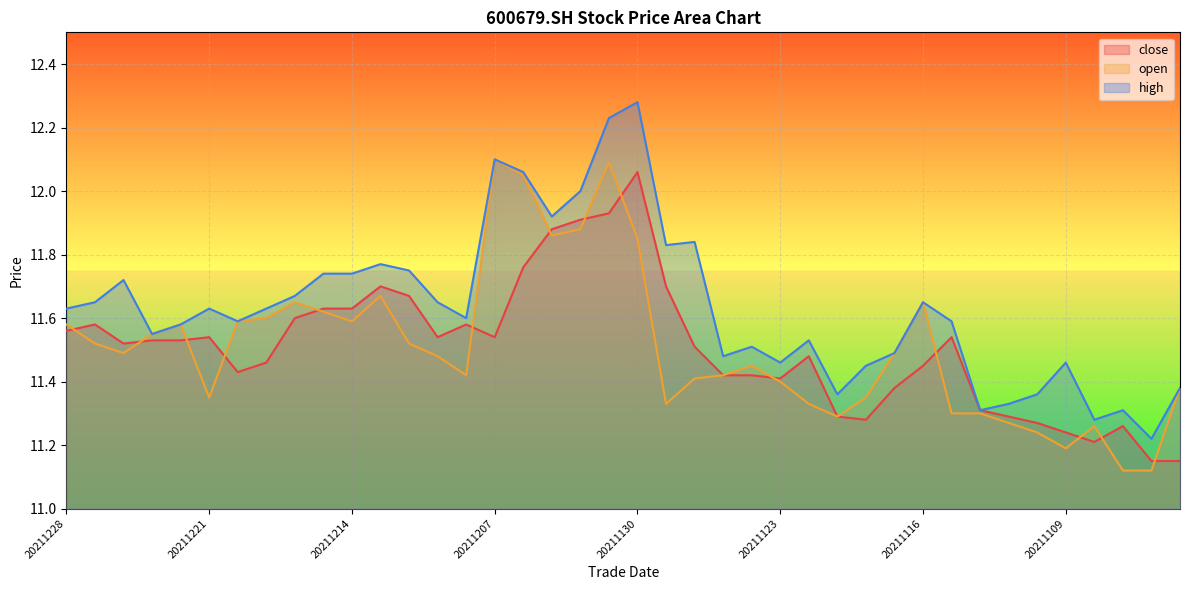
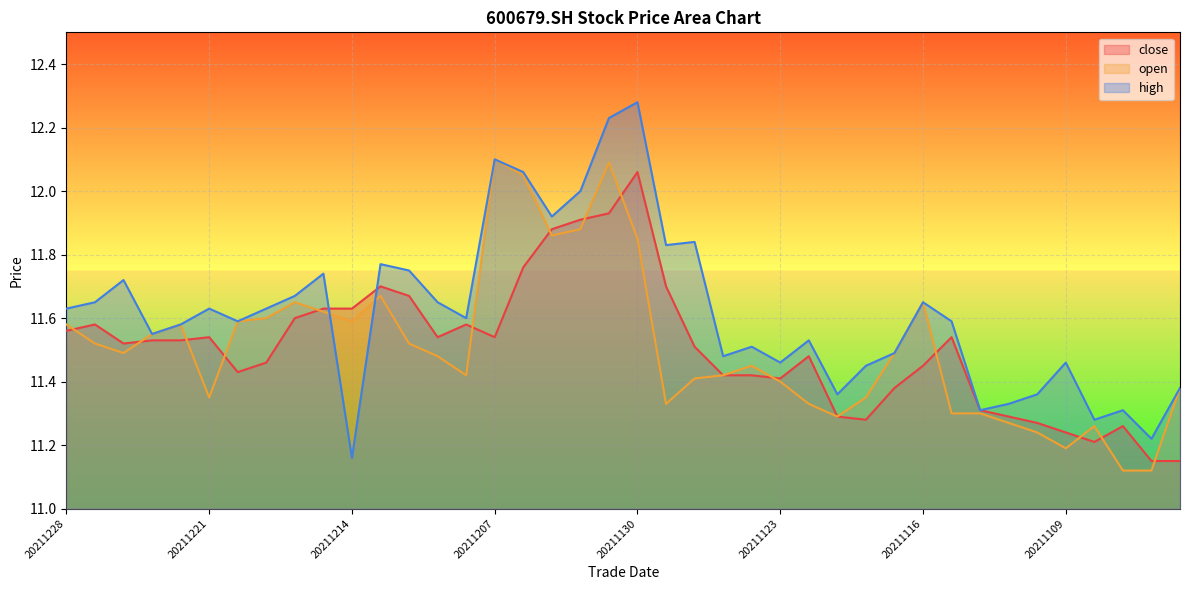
high, 20211214: 11.74 -> 11.16
